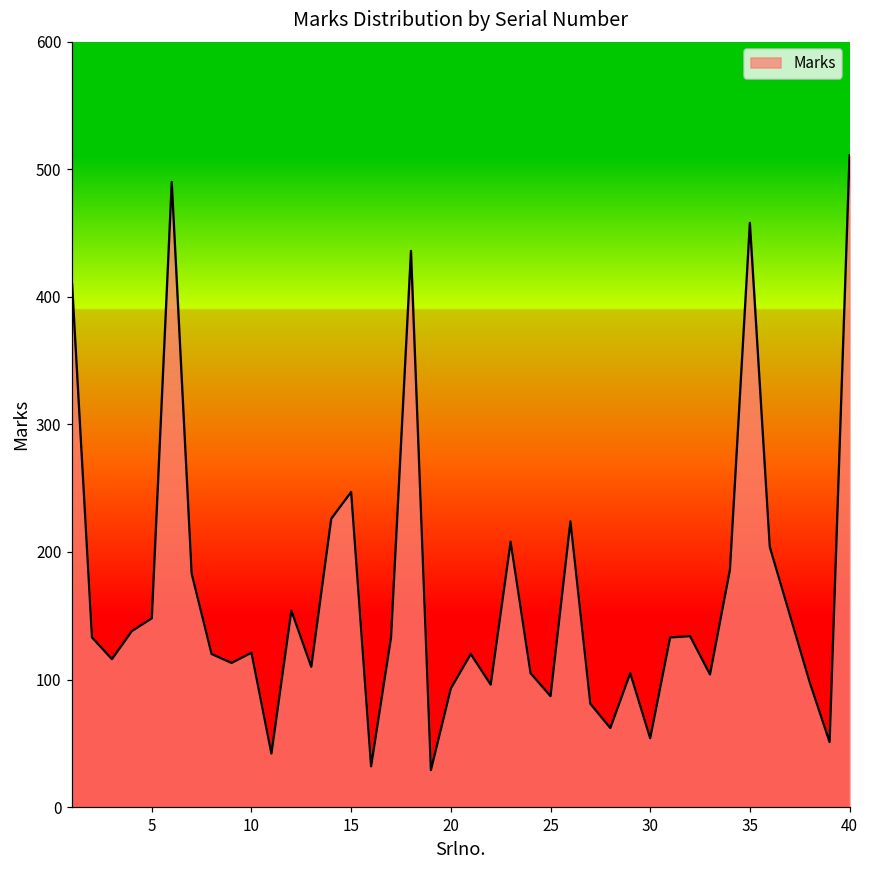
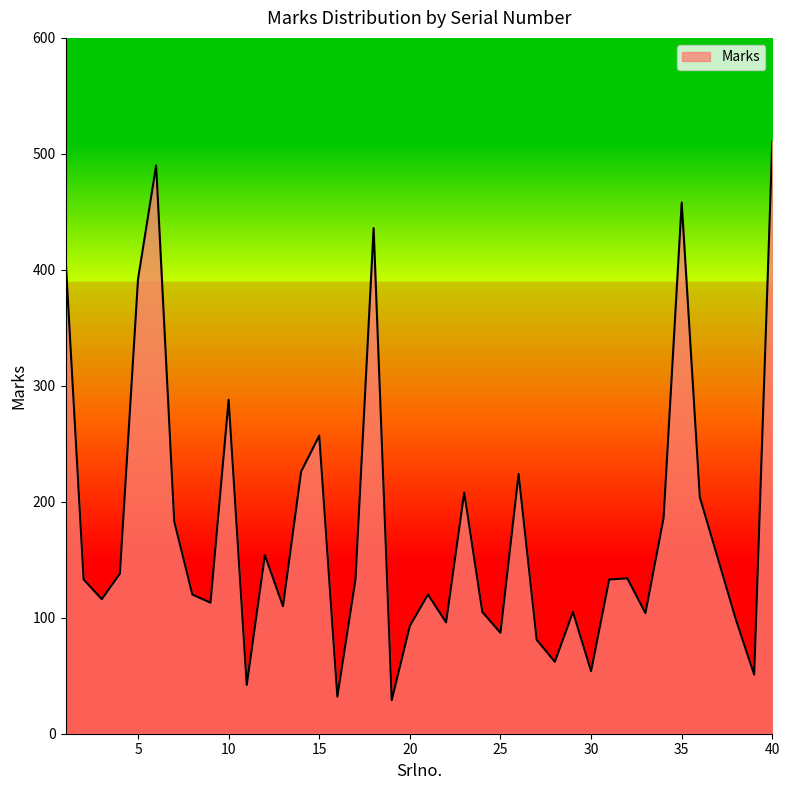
5: 148 -> 392
10: 121 -> 288
15: 247 -> 257
